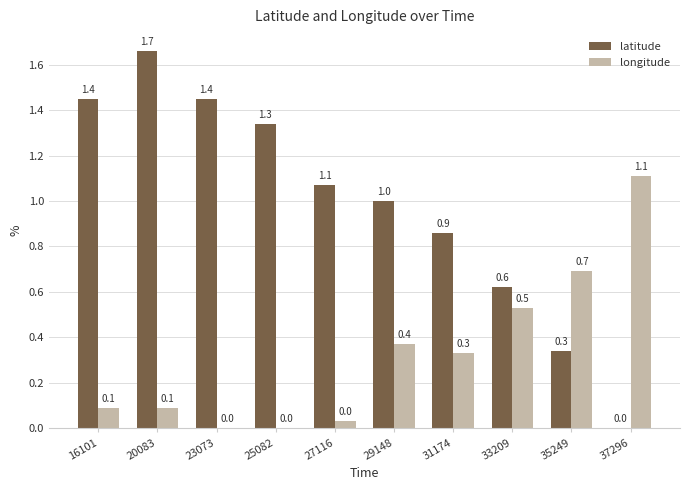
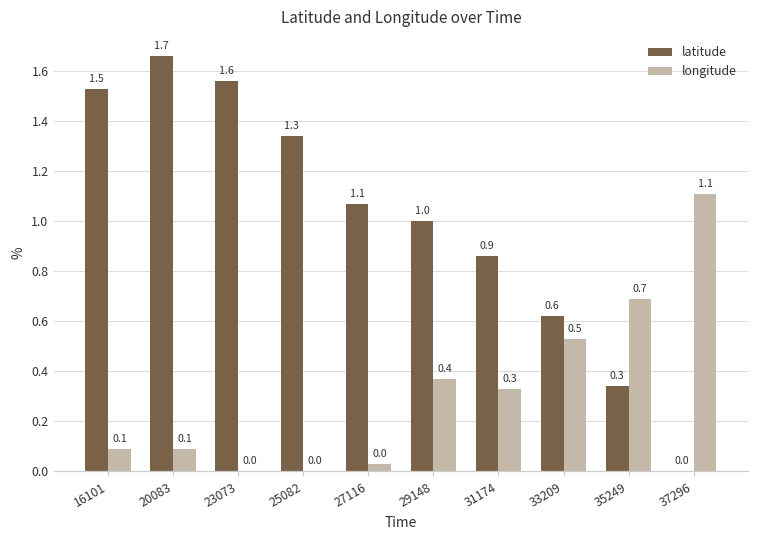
latitude, 16101: 1.4 -> 1.5
latitude, 23073: 1.4 -> 1.6
